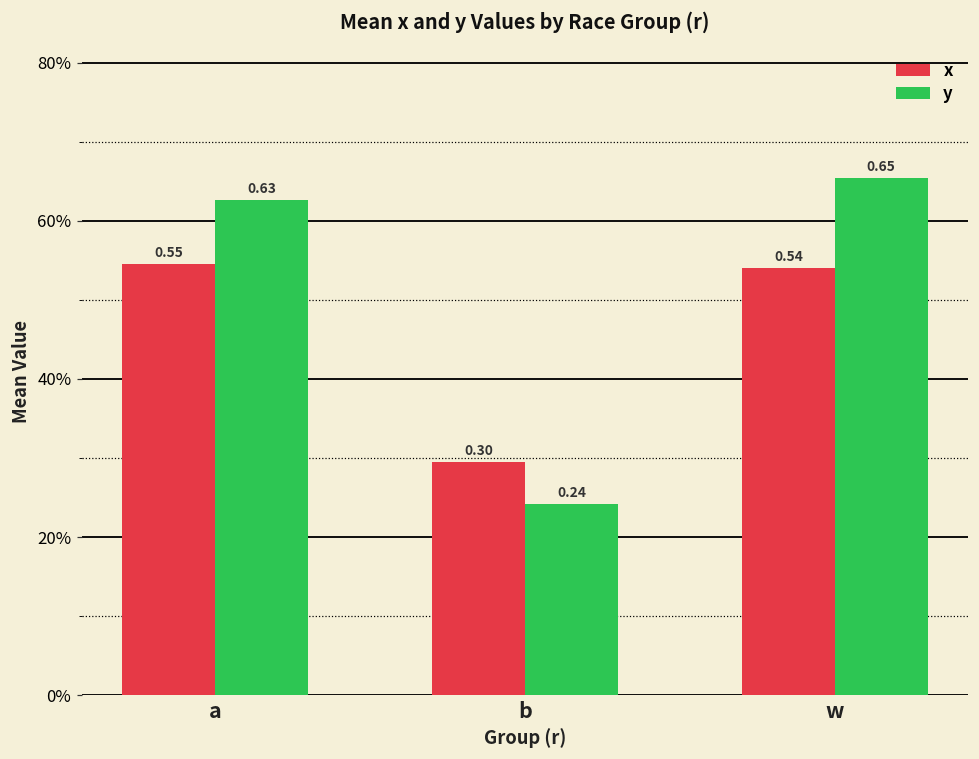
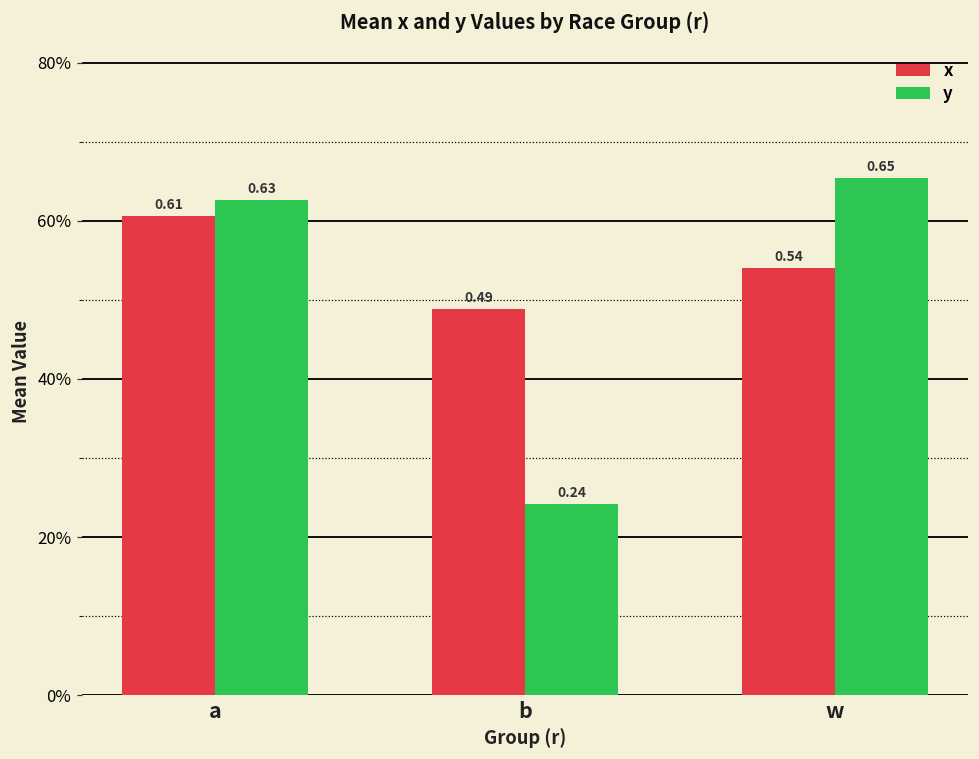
x, a: 0.55 -> 0.61
x, b: 0.30 -> 0.49
